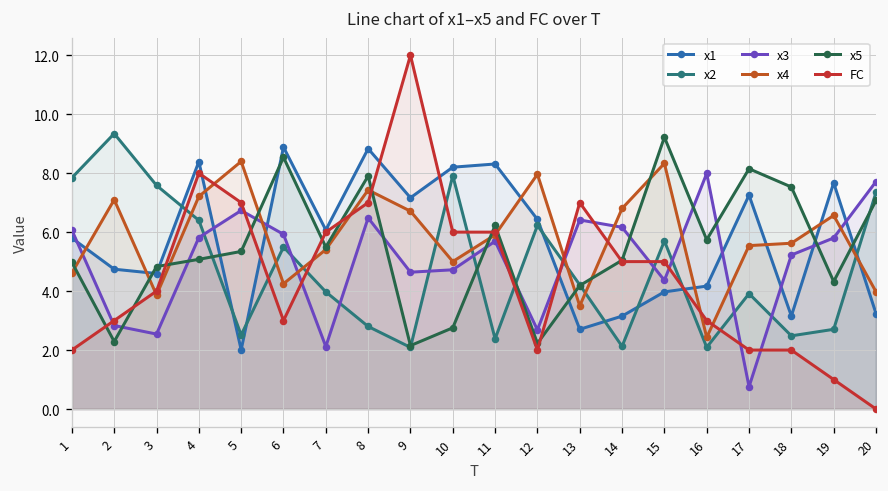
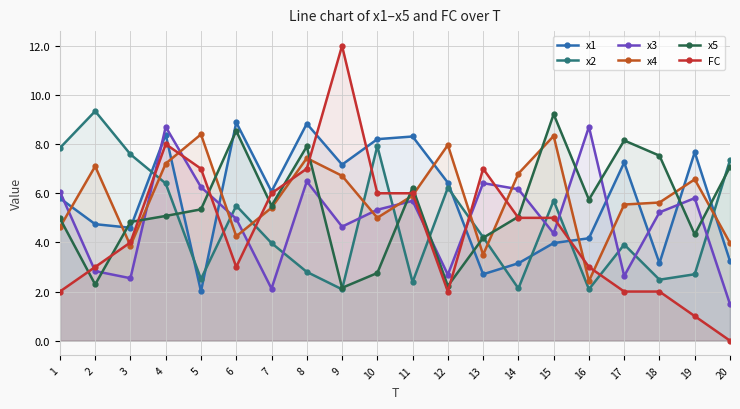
x3, 4: 5.8 -> 8.7
x3, 5: 6.7 -> 6.3
x3, 6: 5.9 -> 5.0
x3, 10: 4.7 -> 5.3
x3, 16: 8.0 -> 8.7
x3, 17: 0.8 -> 2.6
x3, 20: 7.7 -> 1.5
